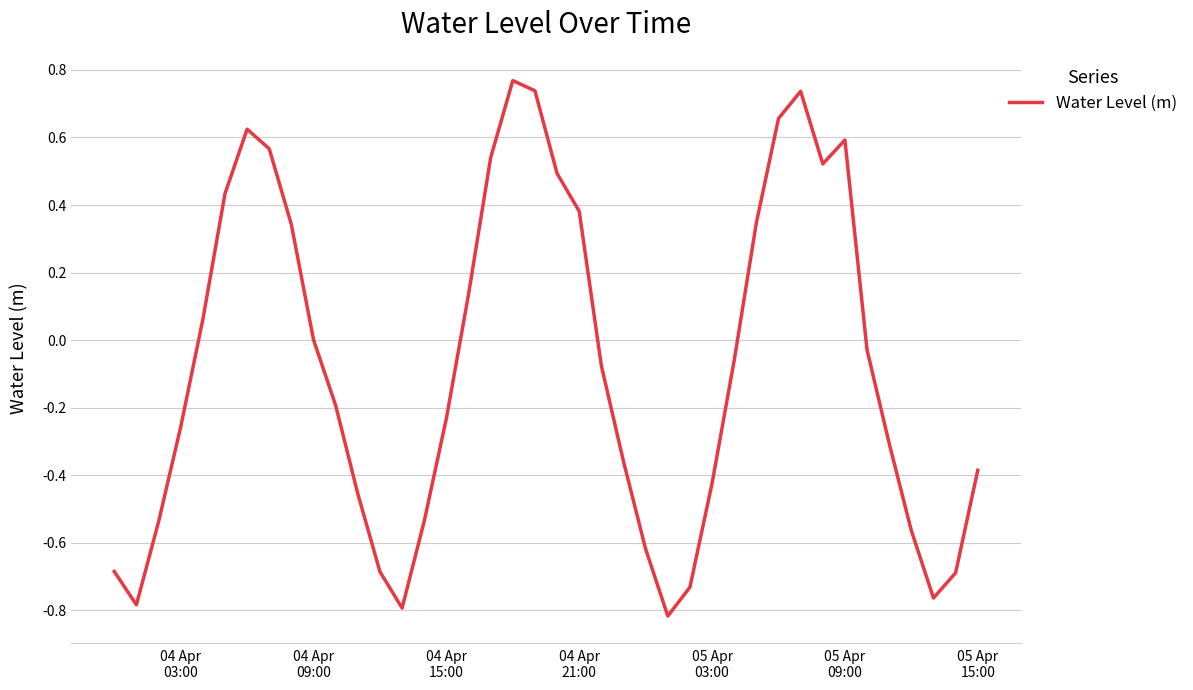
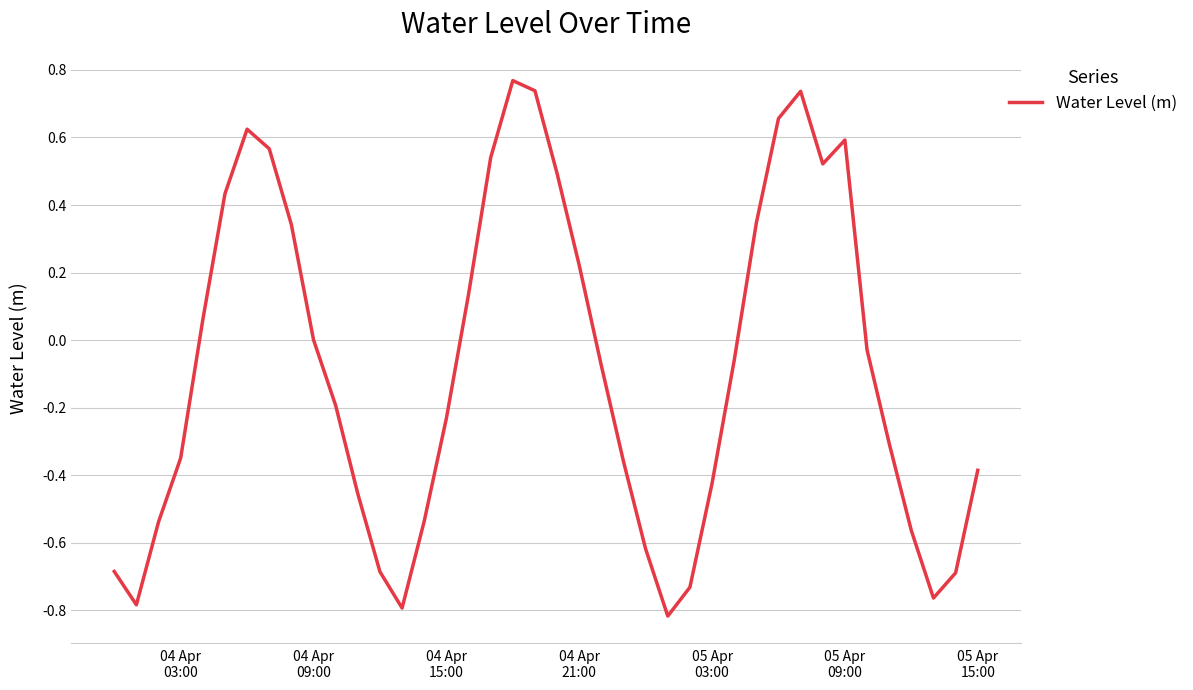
04 Apr 03:00: -0.26 -> -0.35
04 Apr 21:00: 0.38 -> 0.22
